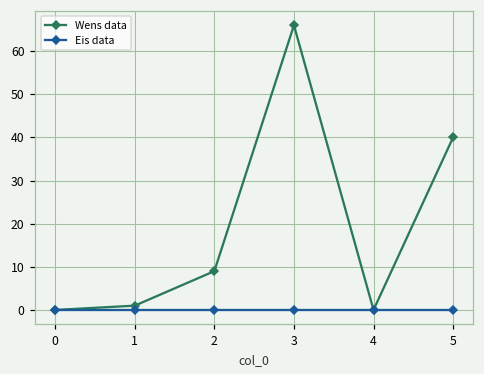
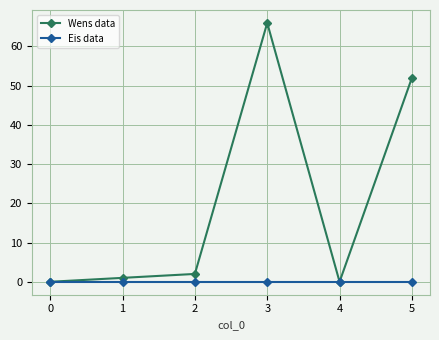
Wens data, 2: 9 -> 2
Wens data, 5: 40 -> 52
